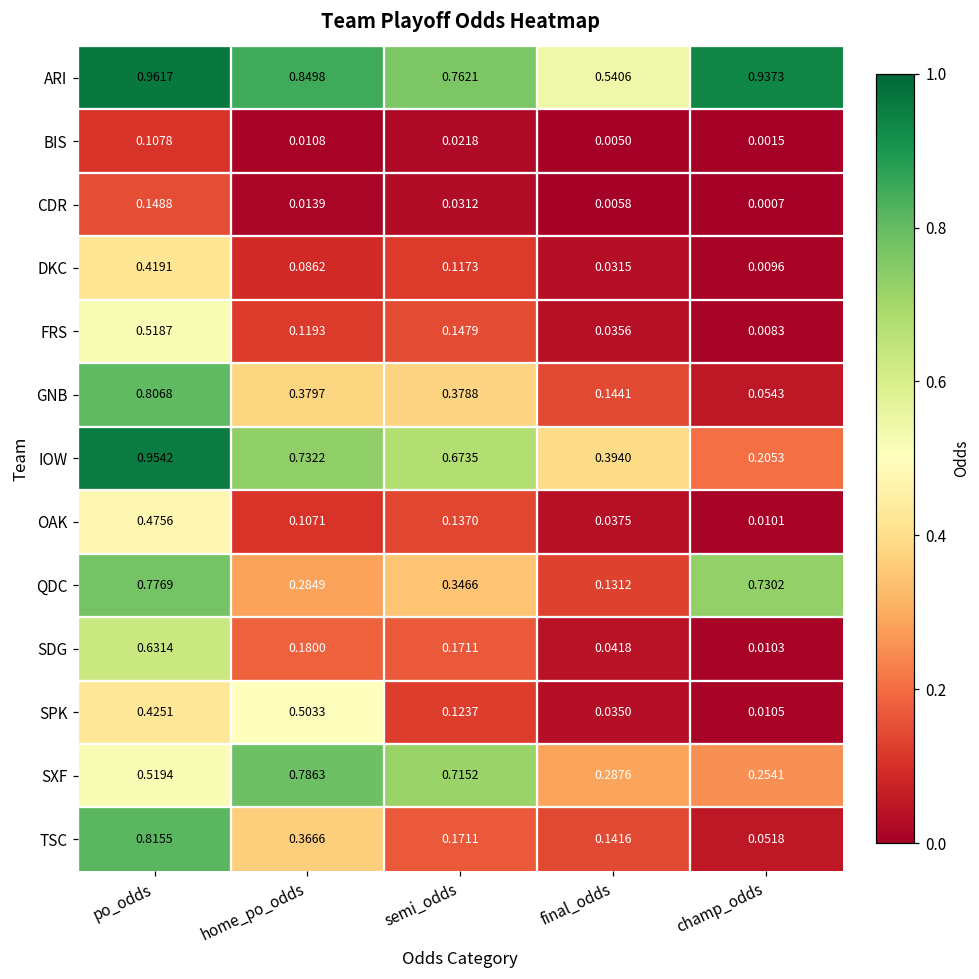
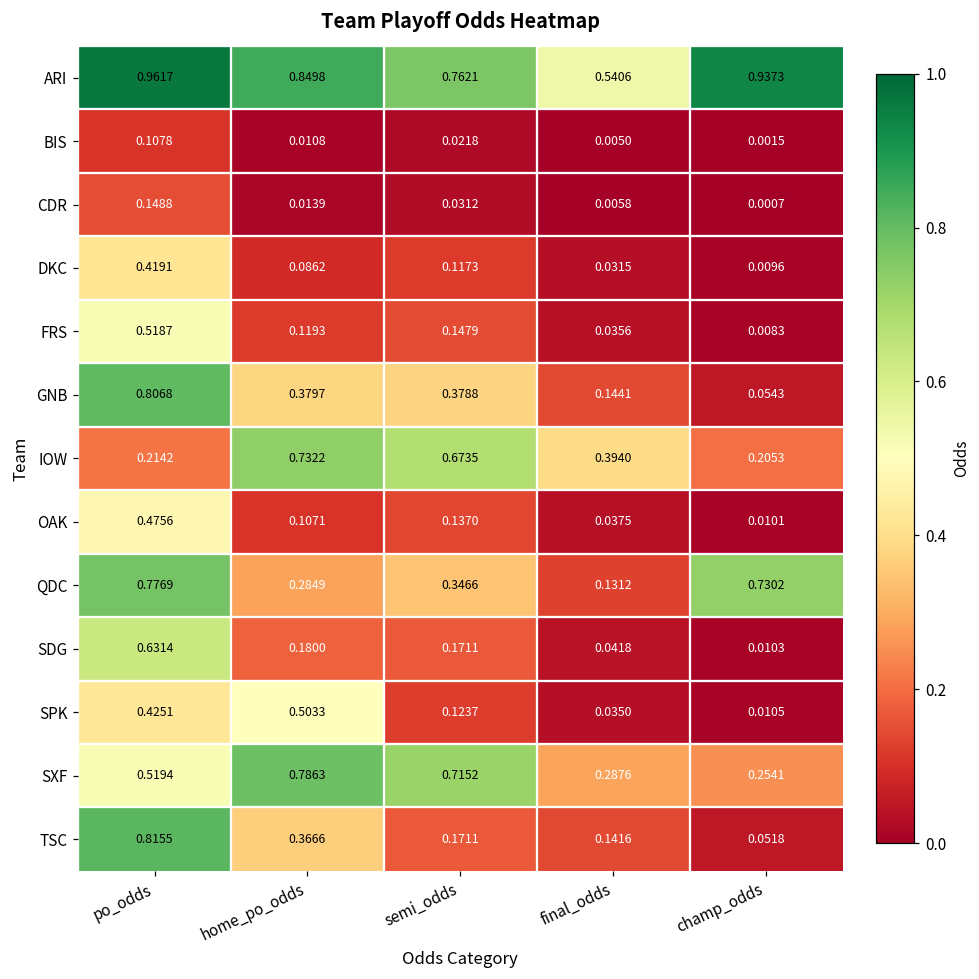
IOW, po_odds: 0.9542 -> 0.2142
